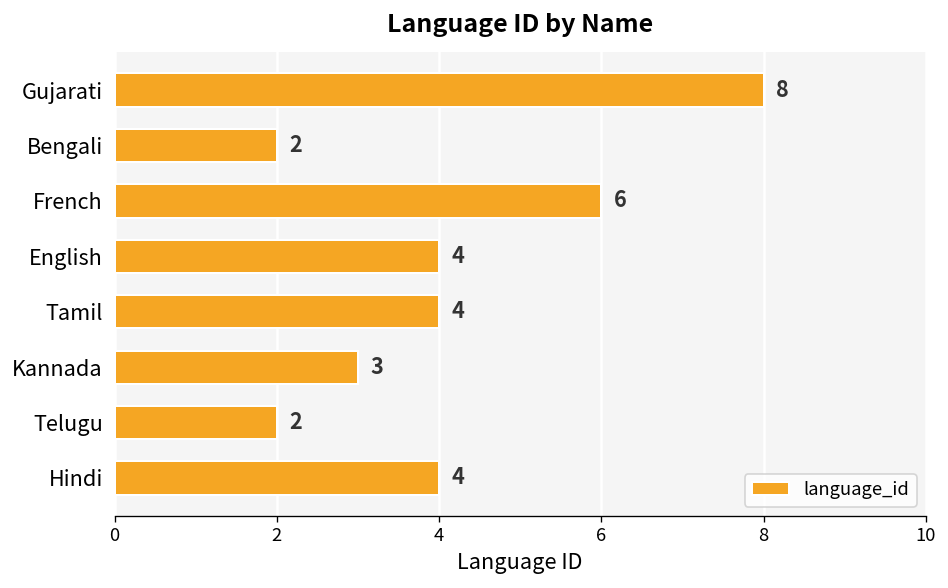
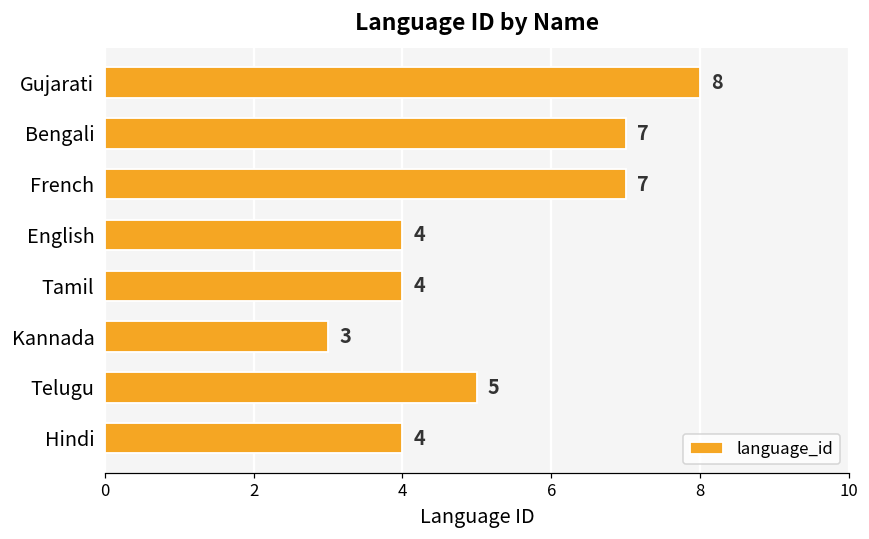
Bengali: 2 -> 7
French: 6 -> 7
Telugu: 2 -> 5
